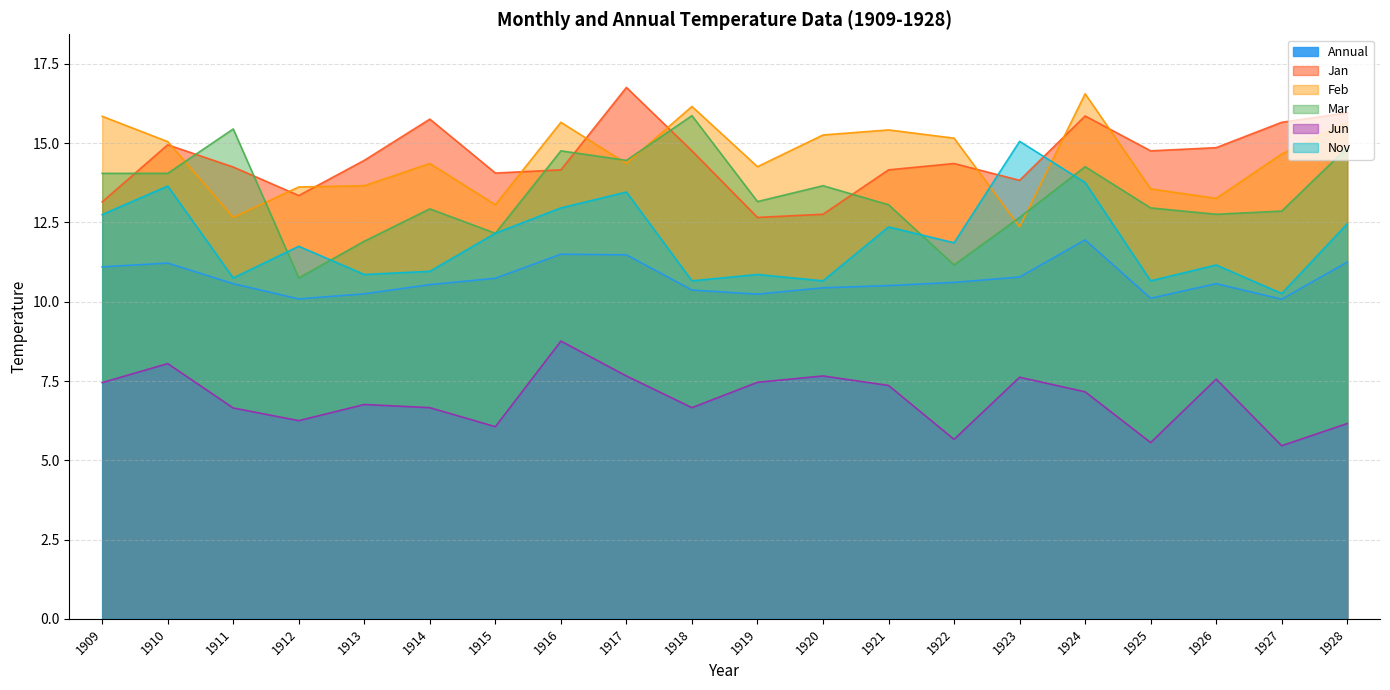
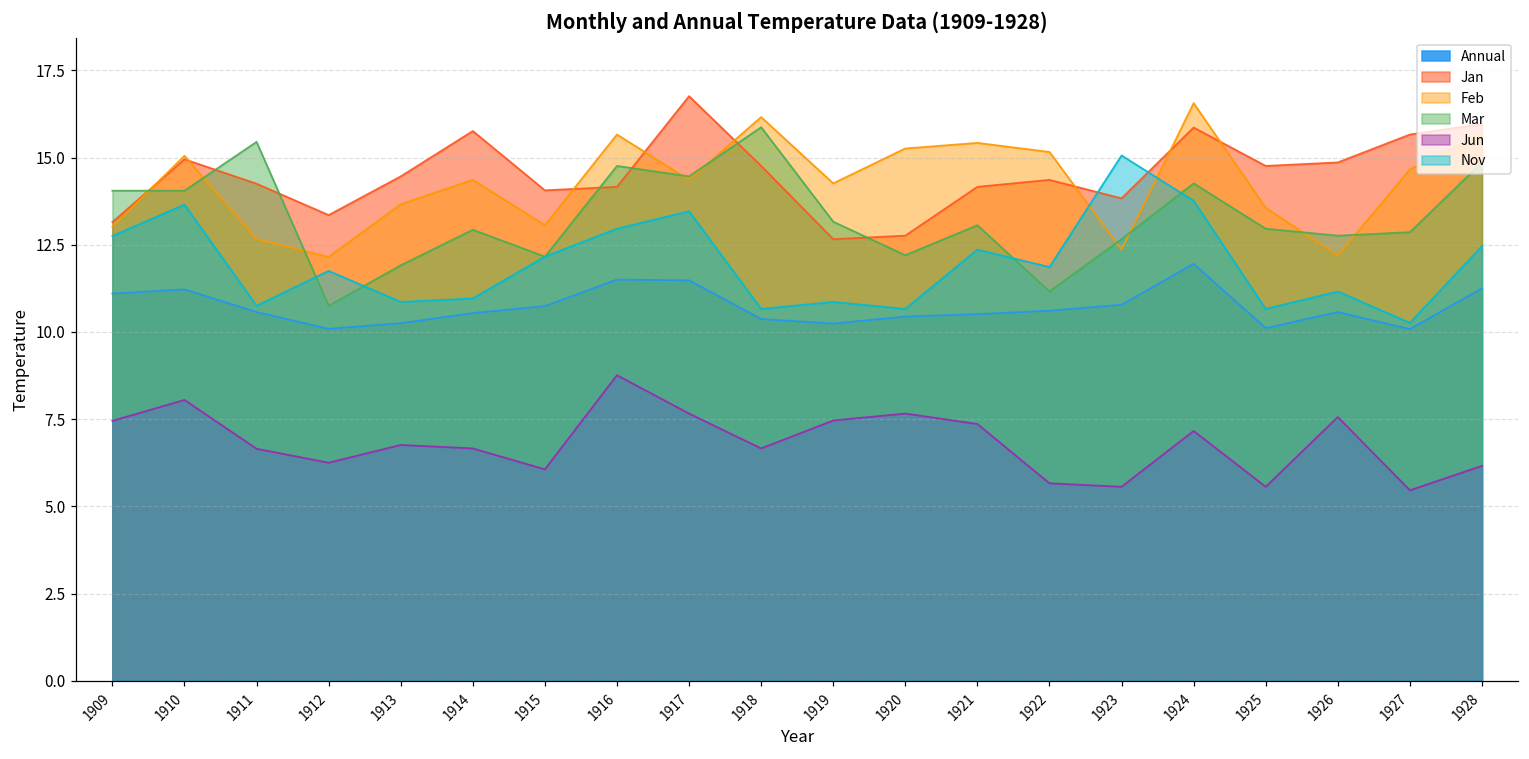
Feb, 1909: 15.9 -> 13.0
Feb, 1912: 13.6 -> 12.2
Mar, 1920: 13.7 -> 12.2
Jun, 1923: 7.6 -> 5.6
Feb, 1926: 13.3 -> 12.2
